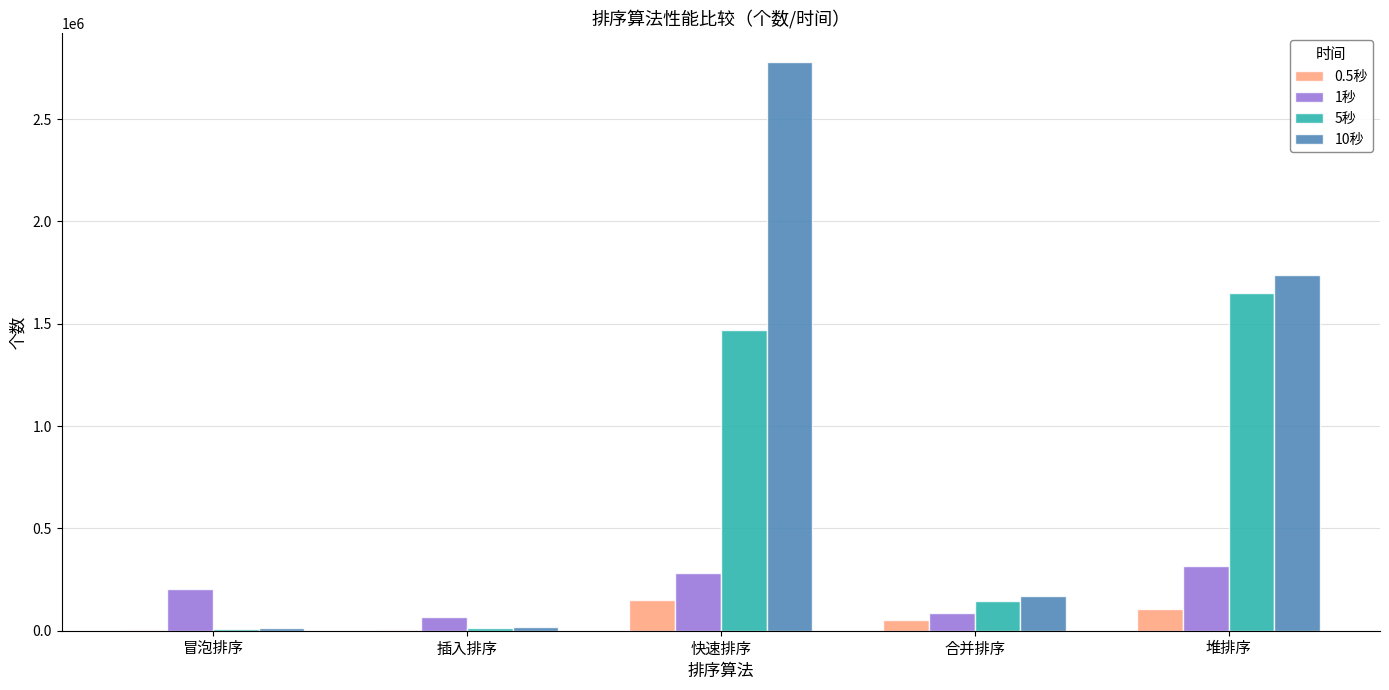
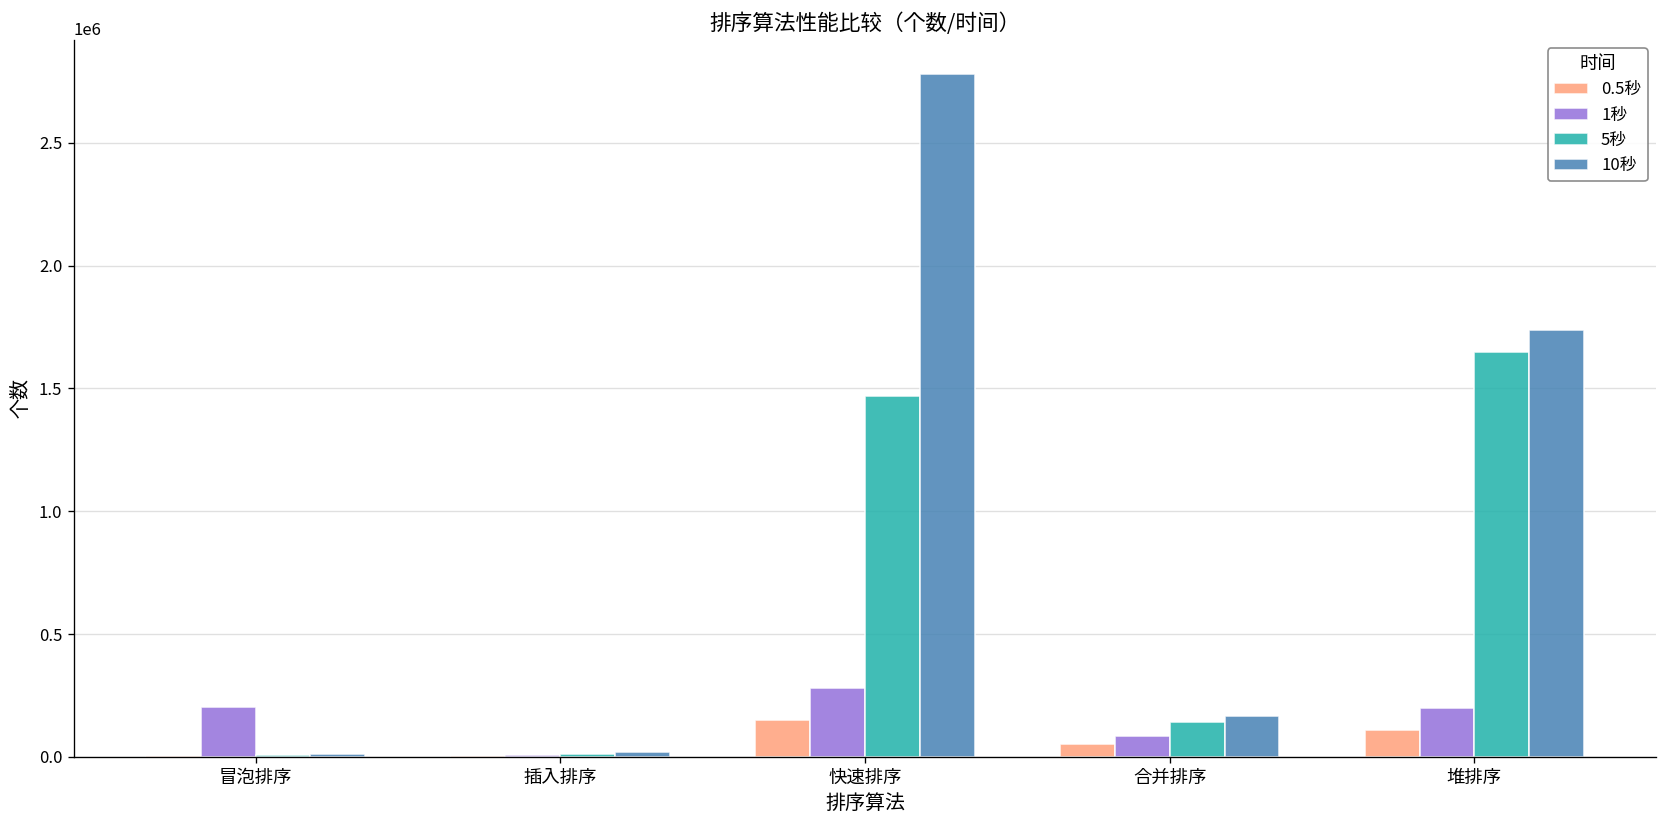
1秒, 插入排序: 70000 -> 10000
1秒, 堆排序: 320000 -> 200000
